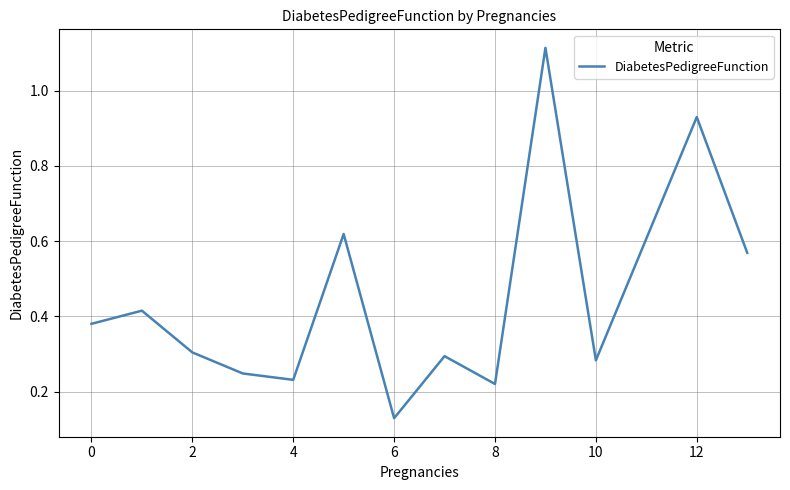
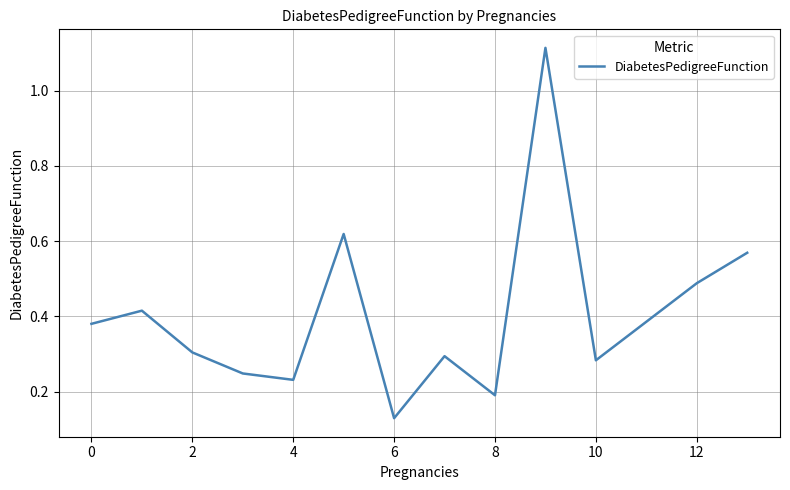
8: 0.22 -> 0.19
12: 0.93 -> 0.49
